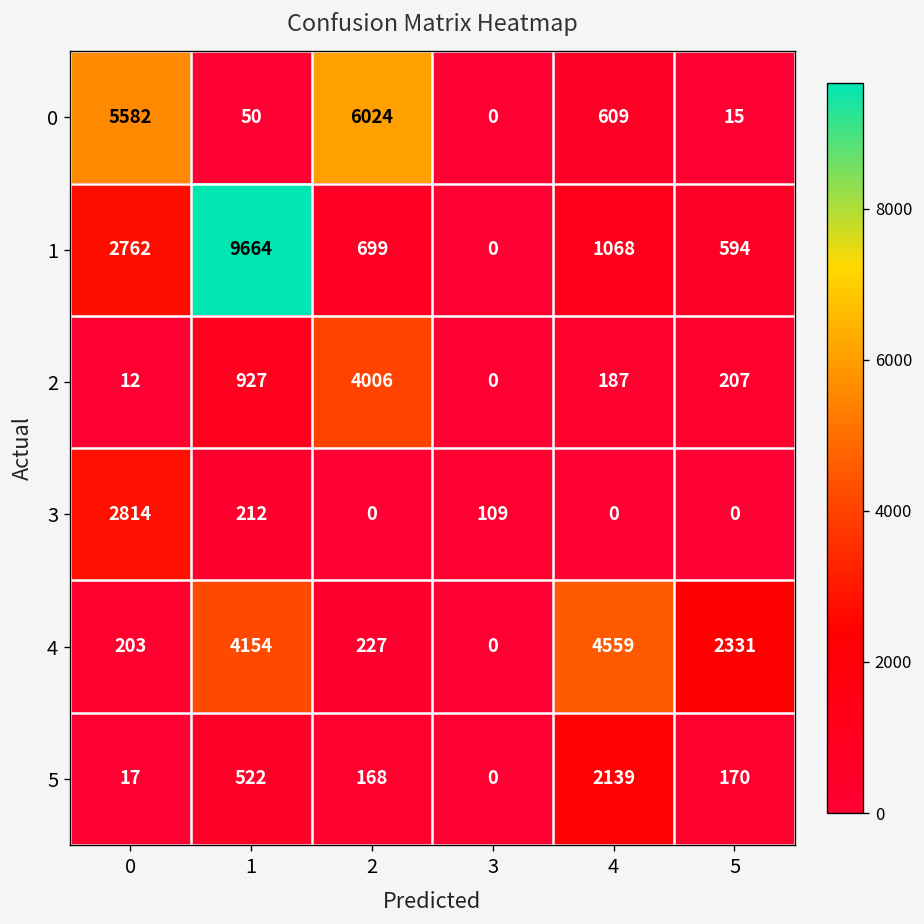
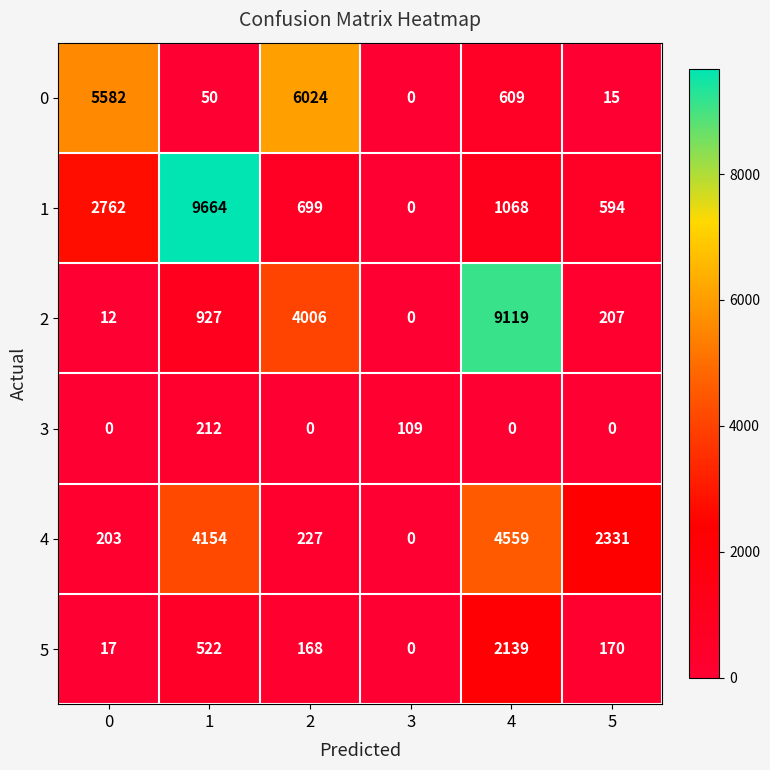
2, 4: 187 -> 9119
3, 0: 2814 -> 0
